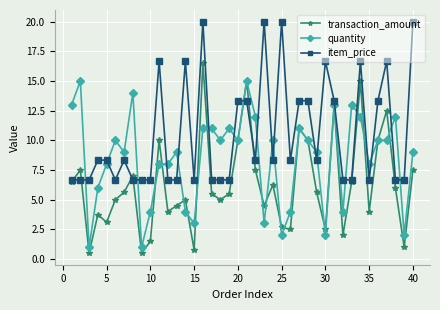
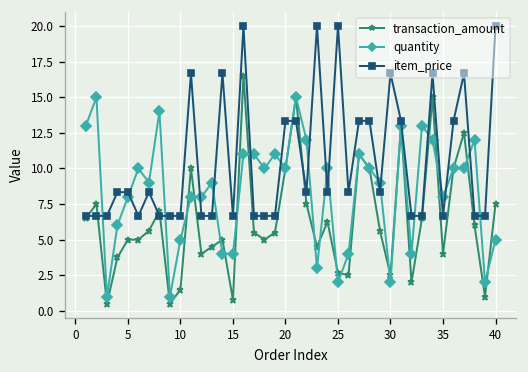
transaction_amount, 5: 3.1 -> 5.0
quantity, 10: 4 -> 5
quantity, 15: 3 -> 4
quantity, 40: 9 -> 5
